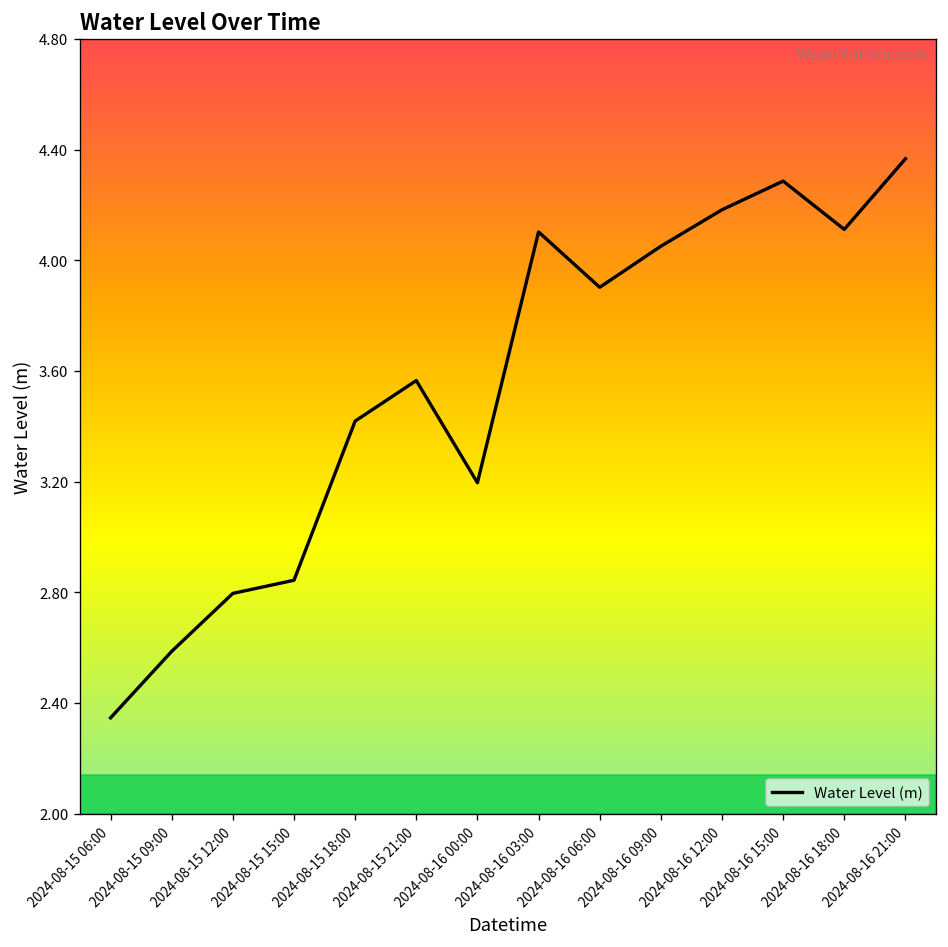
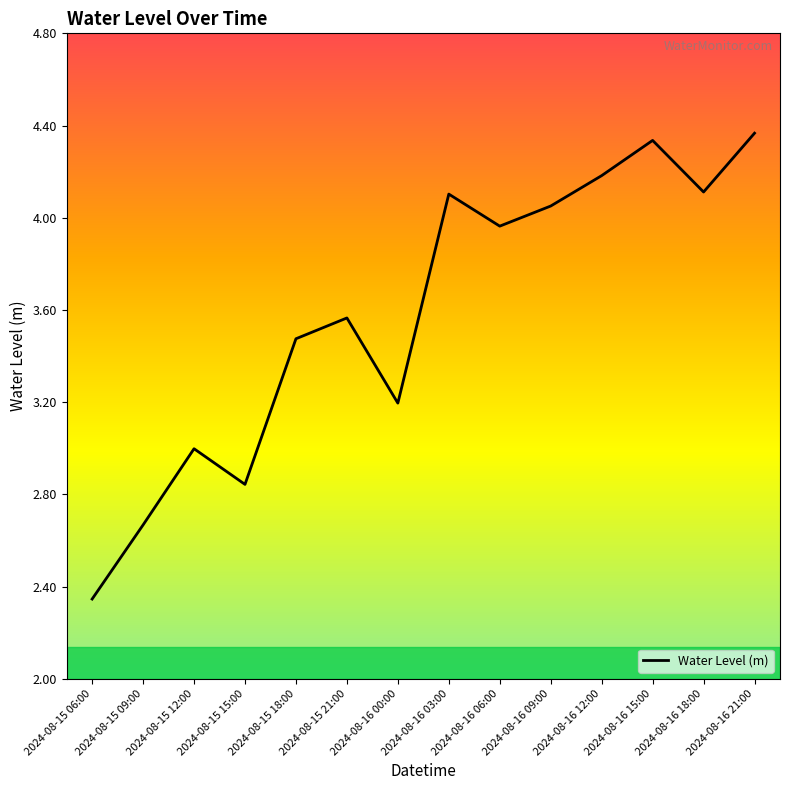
2024-08-15 09:00: 2.59 -> 2.67
2024-08-15 12:00: 2.80 -> 3.00
2024-08-15 18:00: 3.42 -> 3.48
2024-08-16 06:00: 3.90 -> 3.96
2024-08-16 15:00: 4.29 -> 4.34
